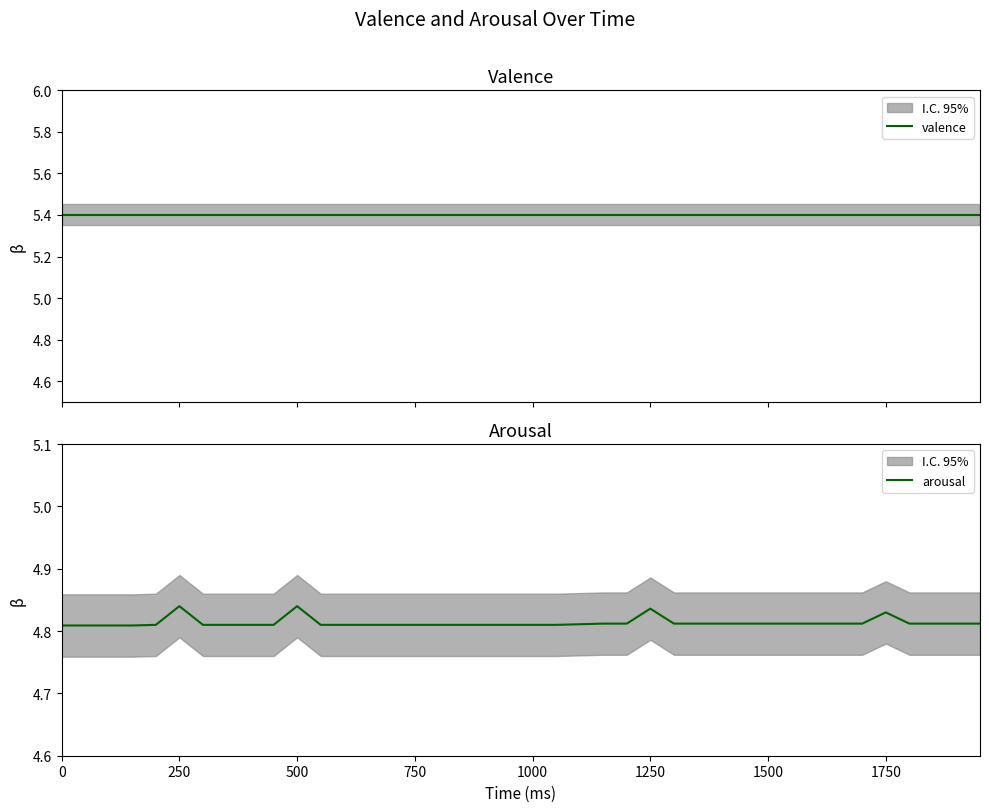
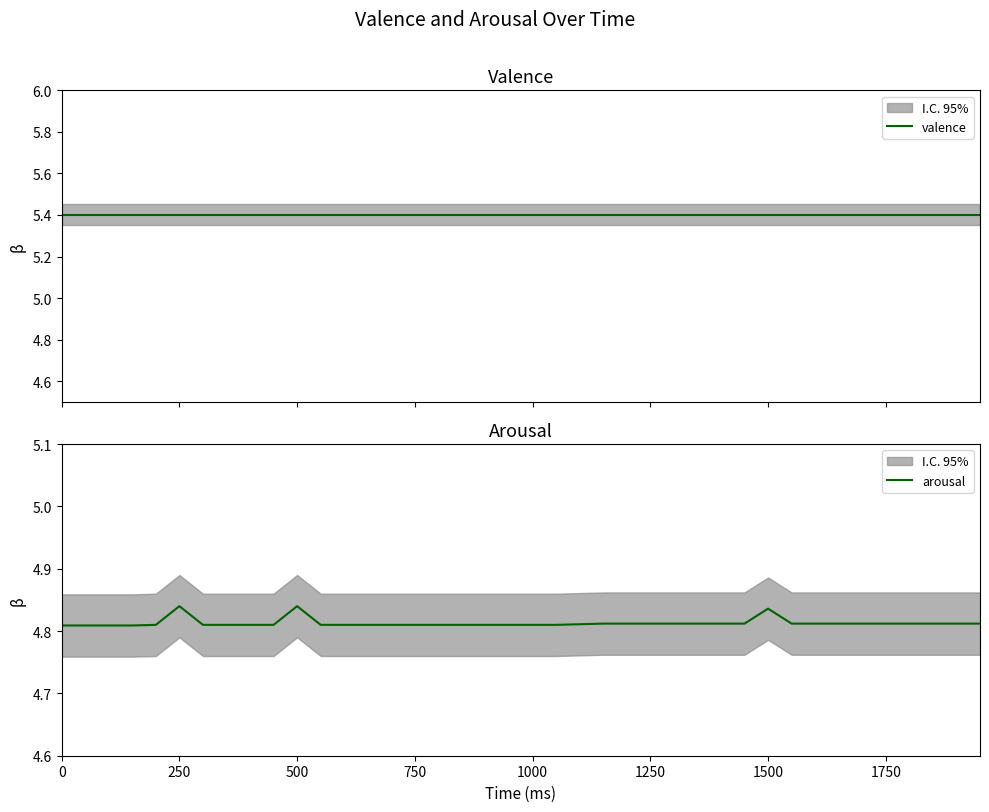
Arousal, arousal, 1250: 4.84 -> 4.81
Arousal, arousal, 1500: 4.81 -> 4.84
Arousal, arousal, 1750: 4.83 -> 4.81
